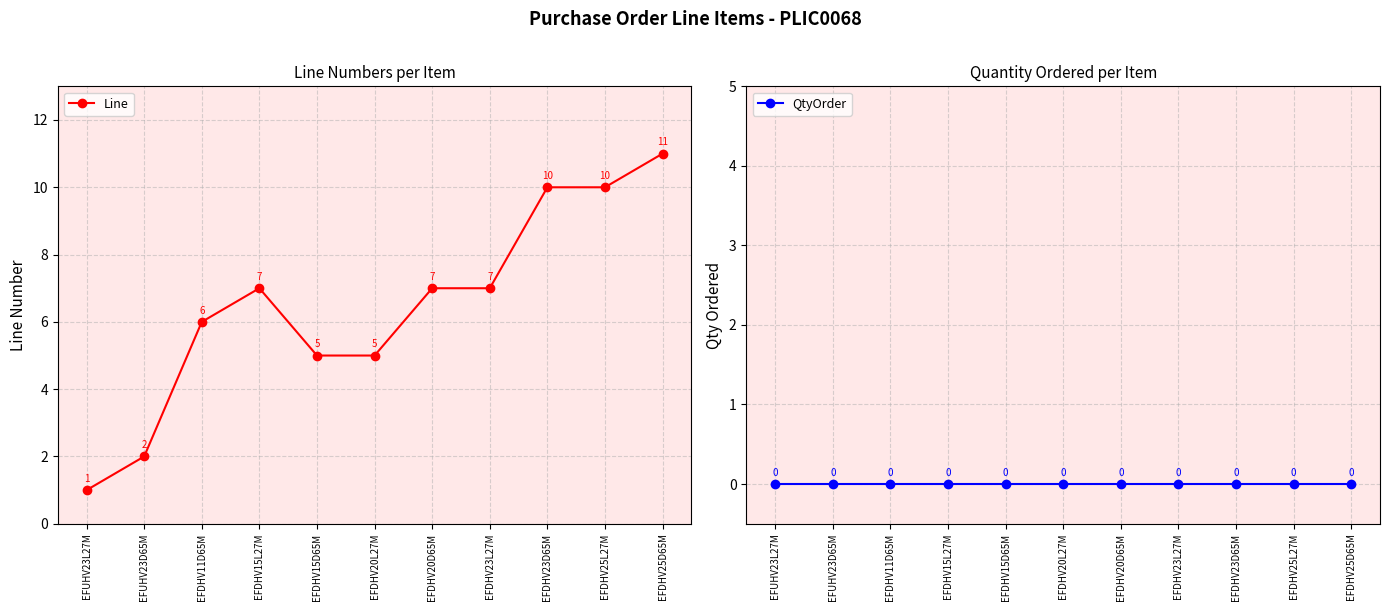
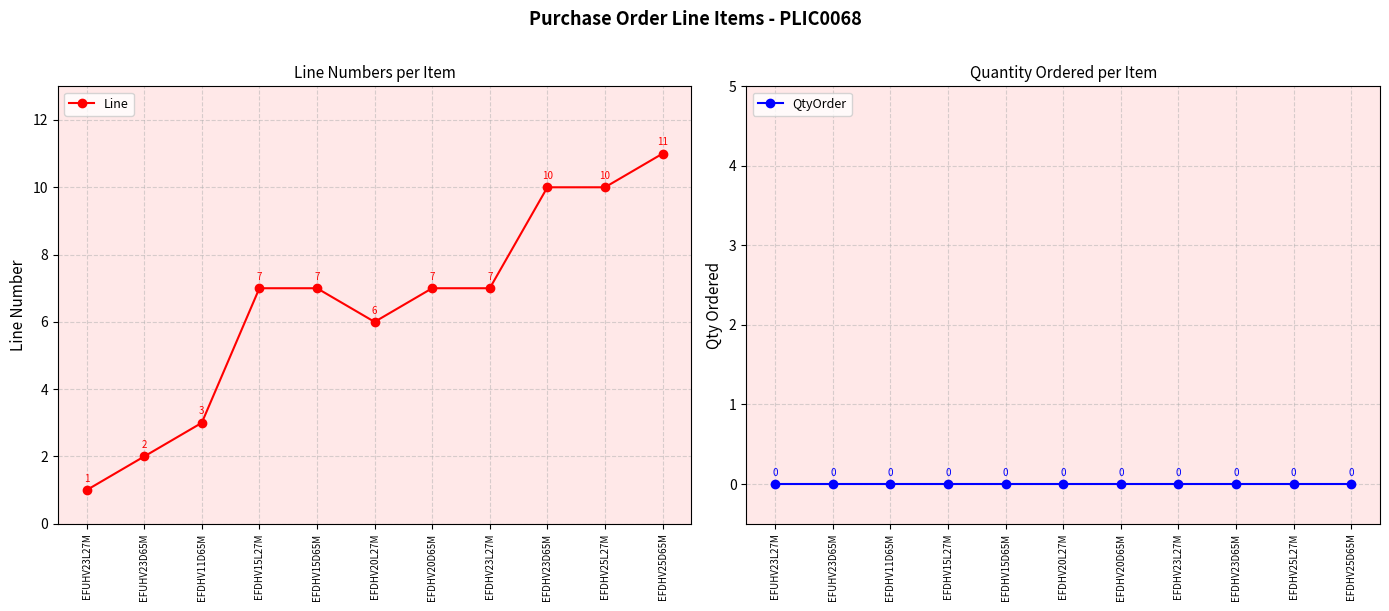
Line Numbers per Item, EFDHV11D65M: 6 -> 3
Line Numbers per Item, EFDHV15D65M: 5 -> 7
Line Numbers per Item, EFDHV20L27M: 5 -> 6
